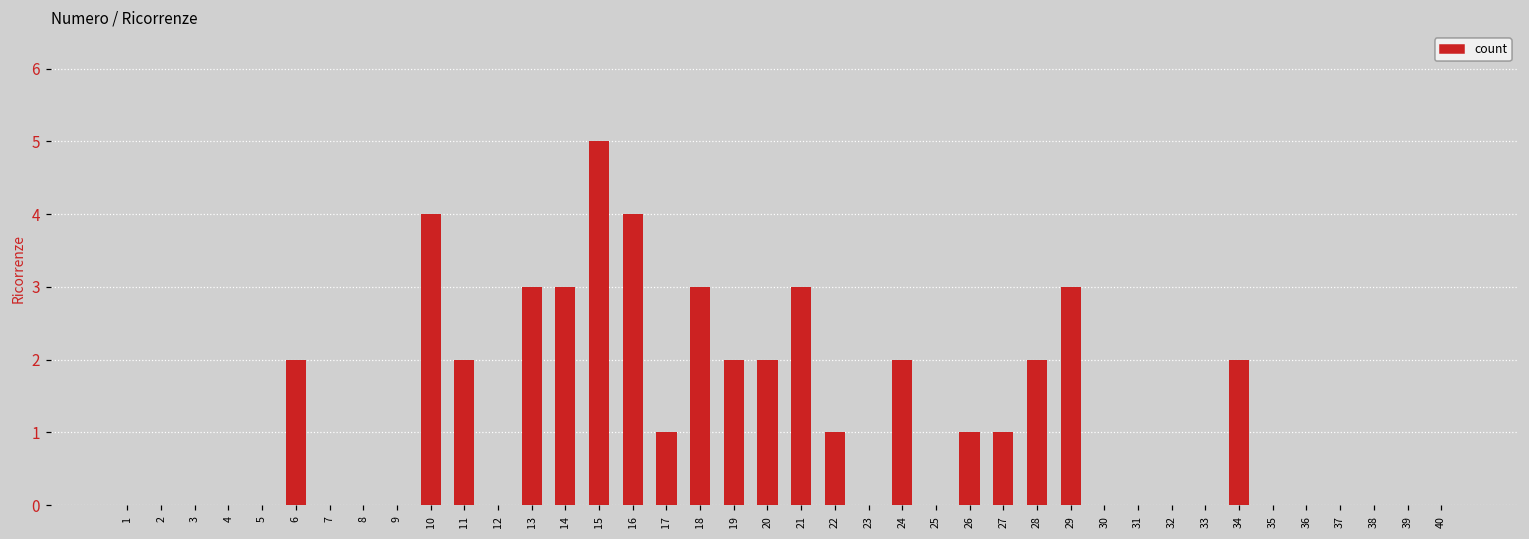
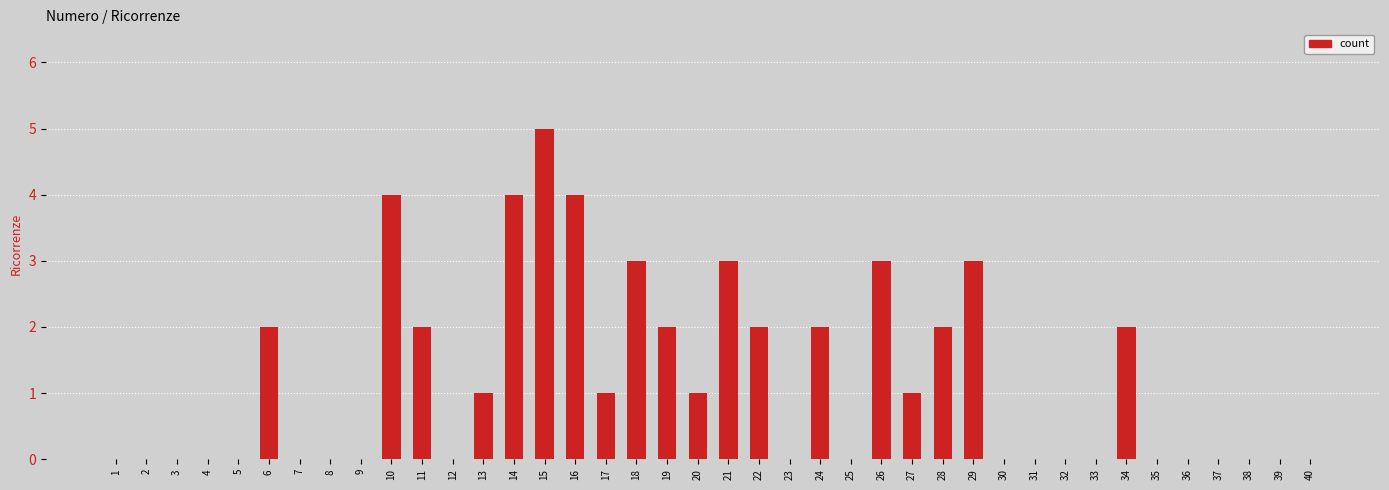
13: 3 -> 1
14: 3 -> 4
20: 2 -> 1
22: 1 -> 2
26: 1 -> 3
